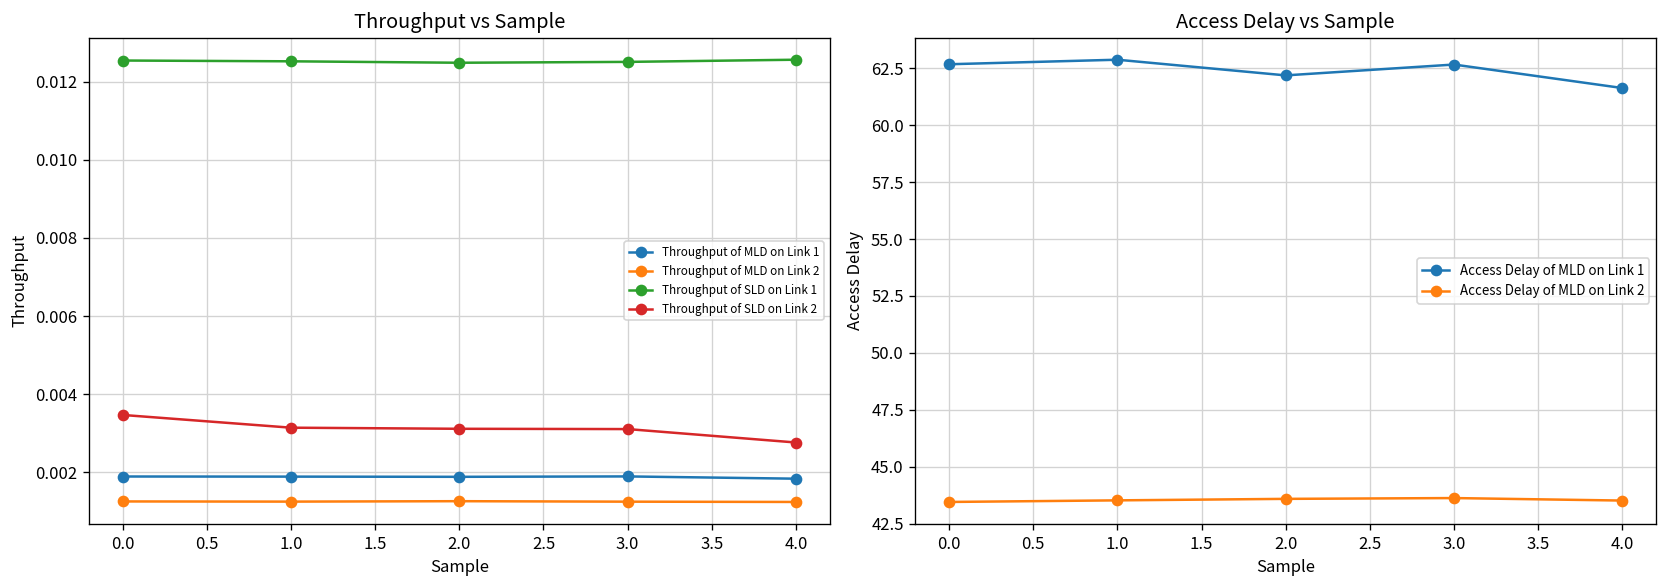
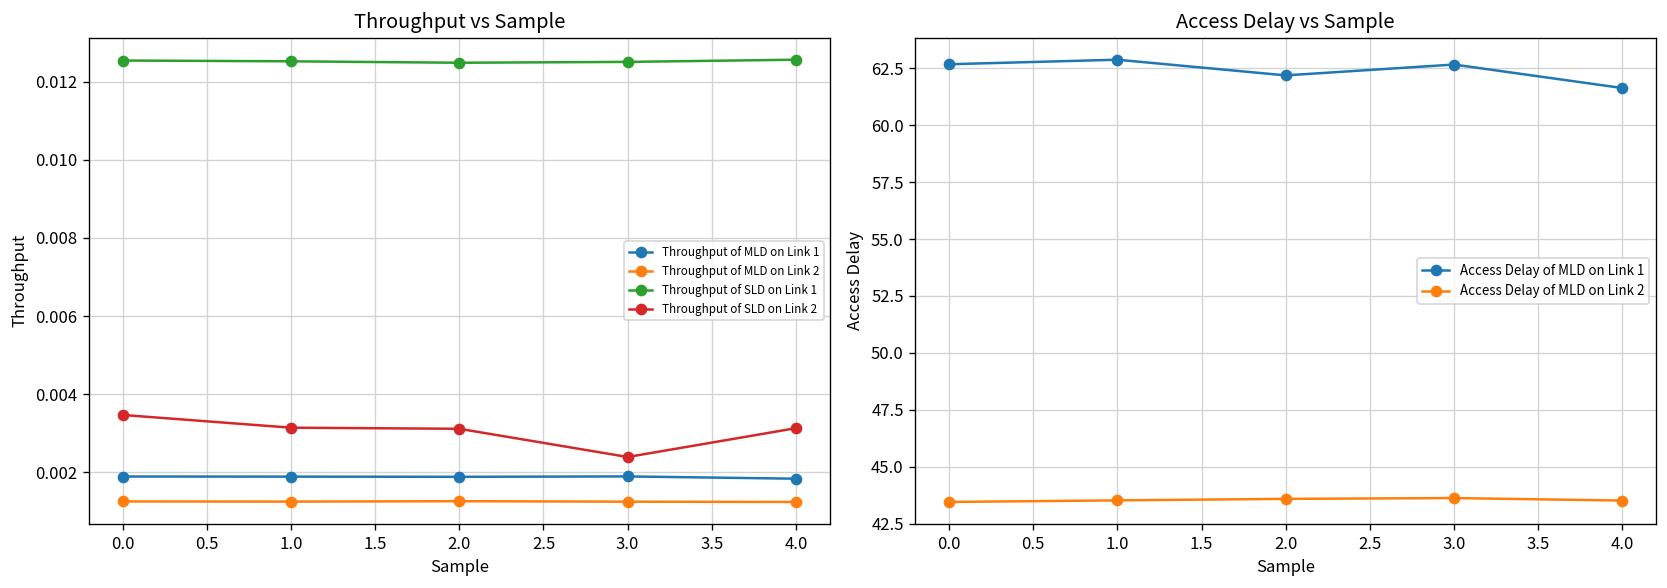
Throughput vs Sample, Throughput of SLD on Link 2, 3.0: 0.0031 -> 0.0024
Throughput vs Sample, Throughput of SLD on Link 2, 4.0: 0.0028 -> 0.0031
